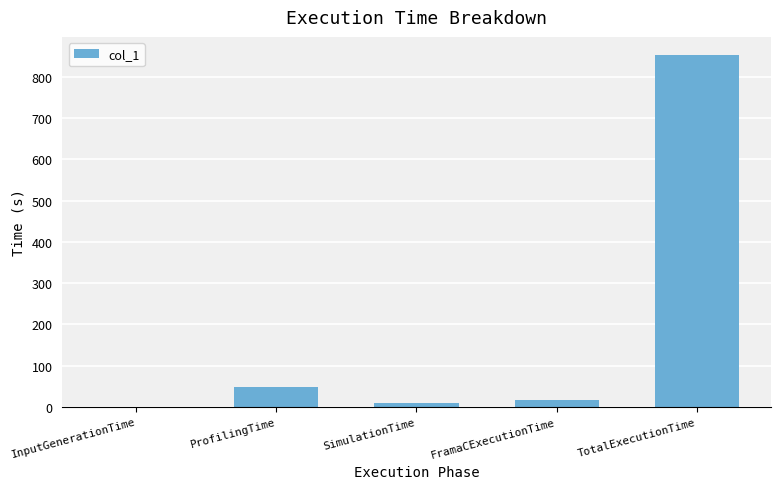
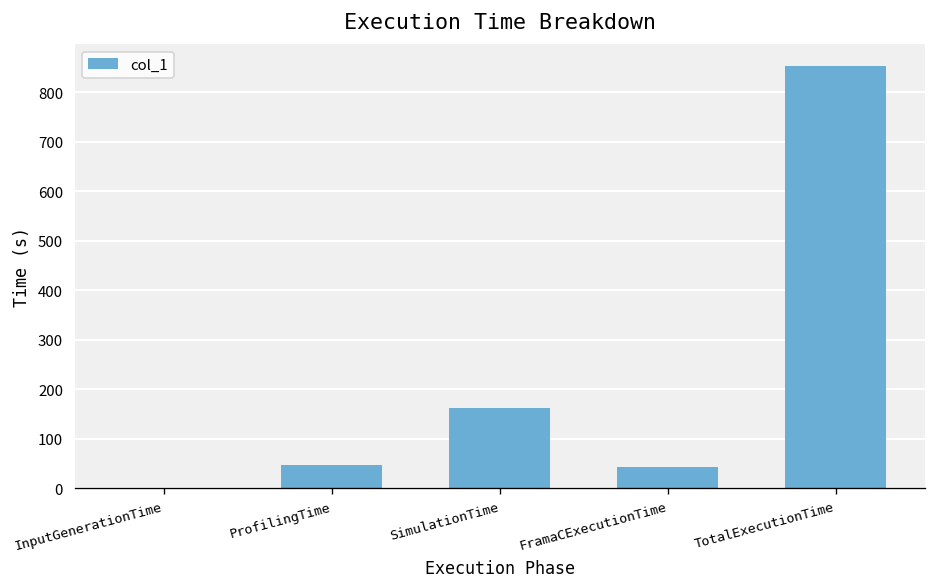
SimulationTime: 10 -> 160
FramaCExecutionTime: 20 -> 40
